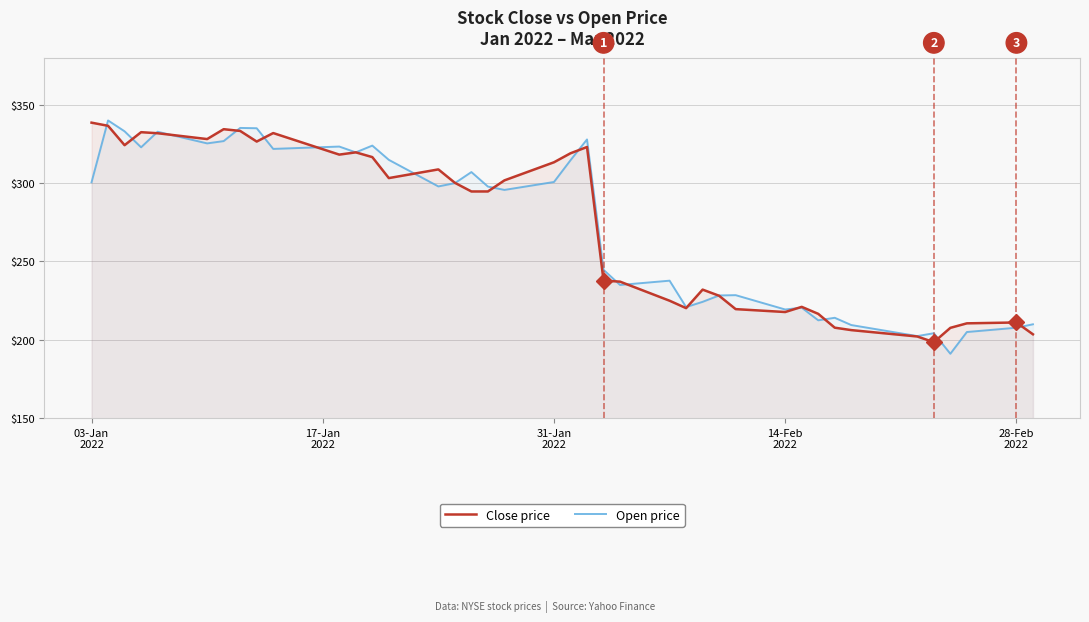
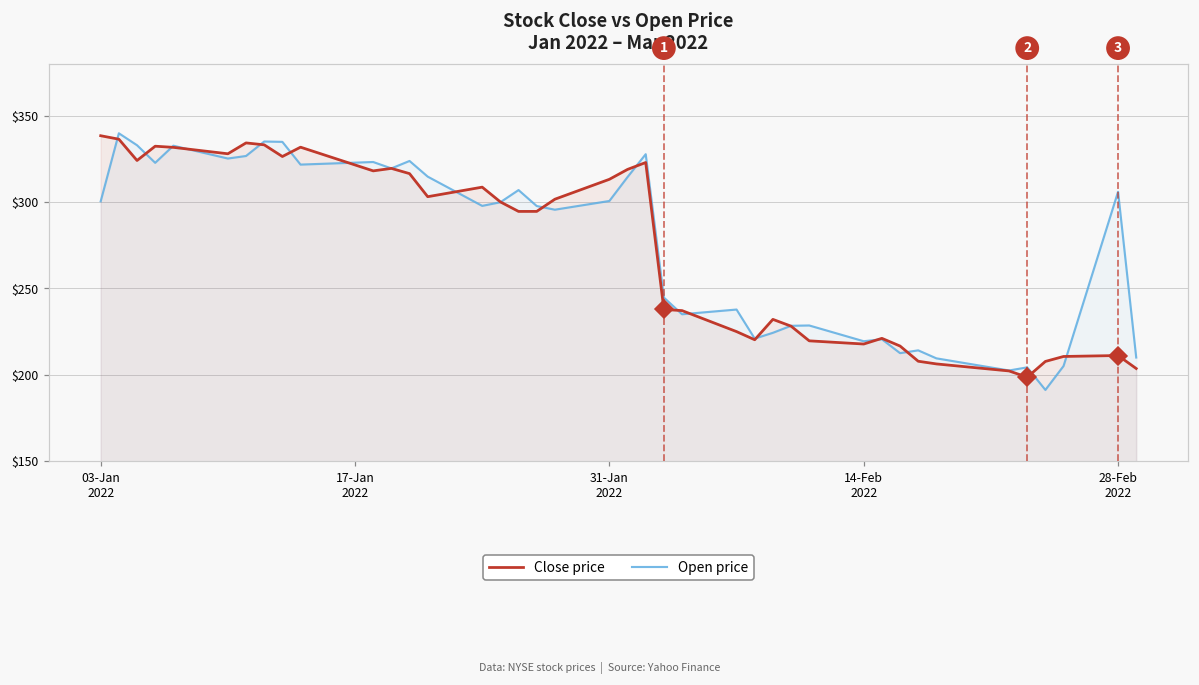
Open price, 28-Feb 2022: $208 -> $306
